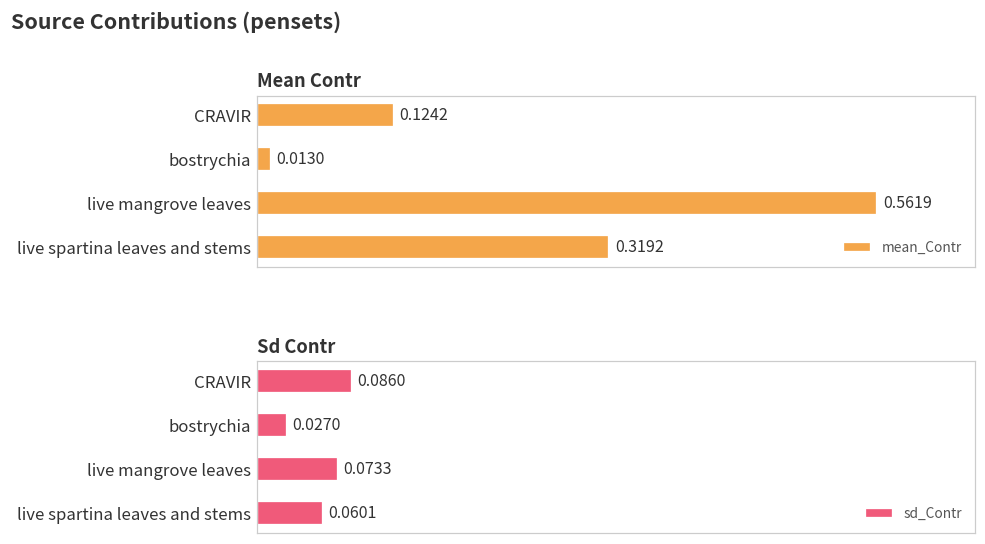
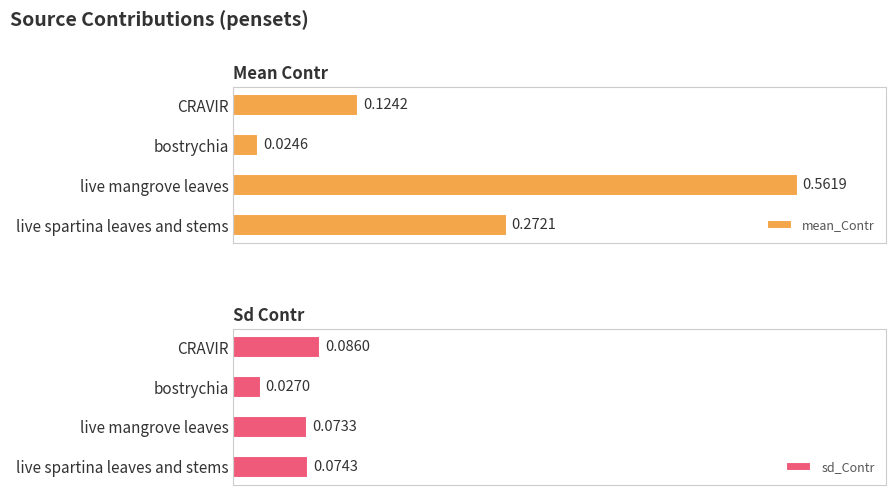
Mean Contr, bostrychia: 0.0130 -> 0.0246
Mean Contr, live spartina leaves and stems: 0.3192 -> 0.2721
Sd Contr, live spartina leaves and stems: 0.0601 -> 0.0743
